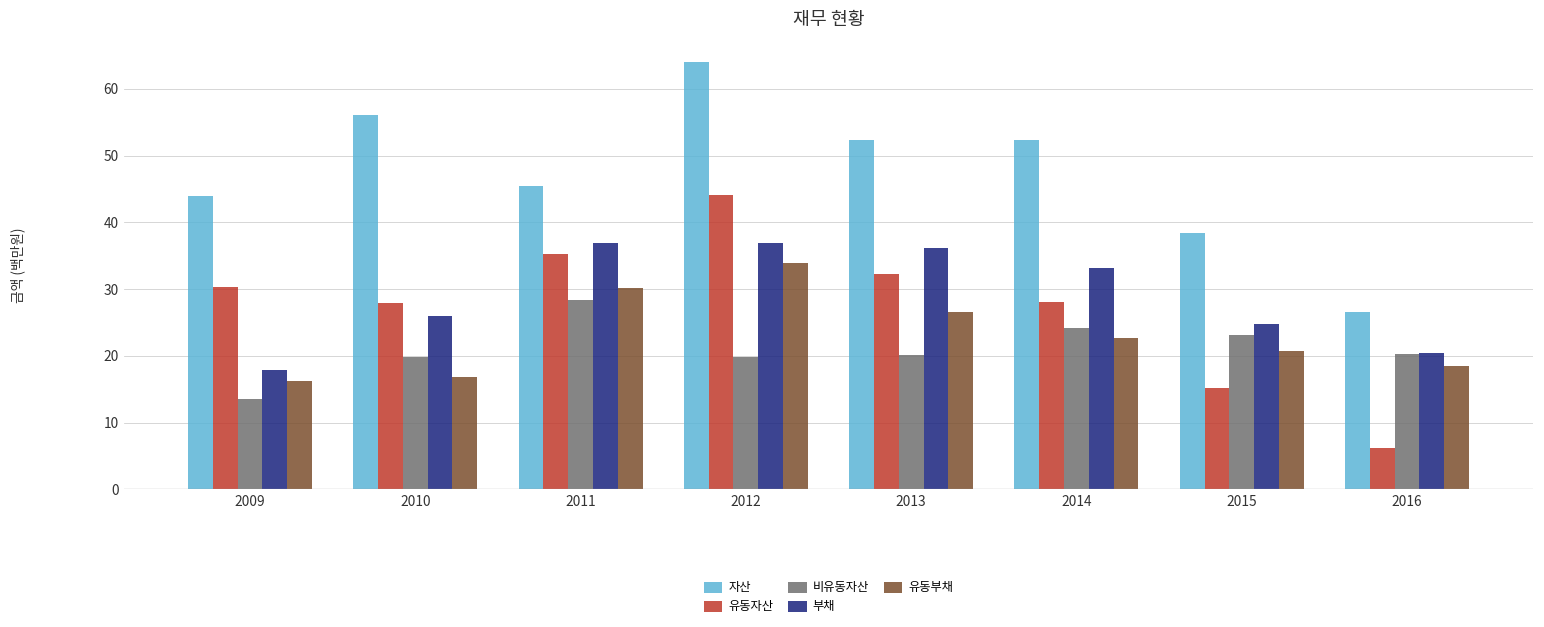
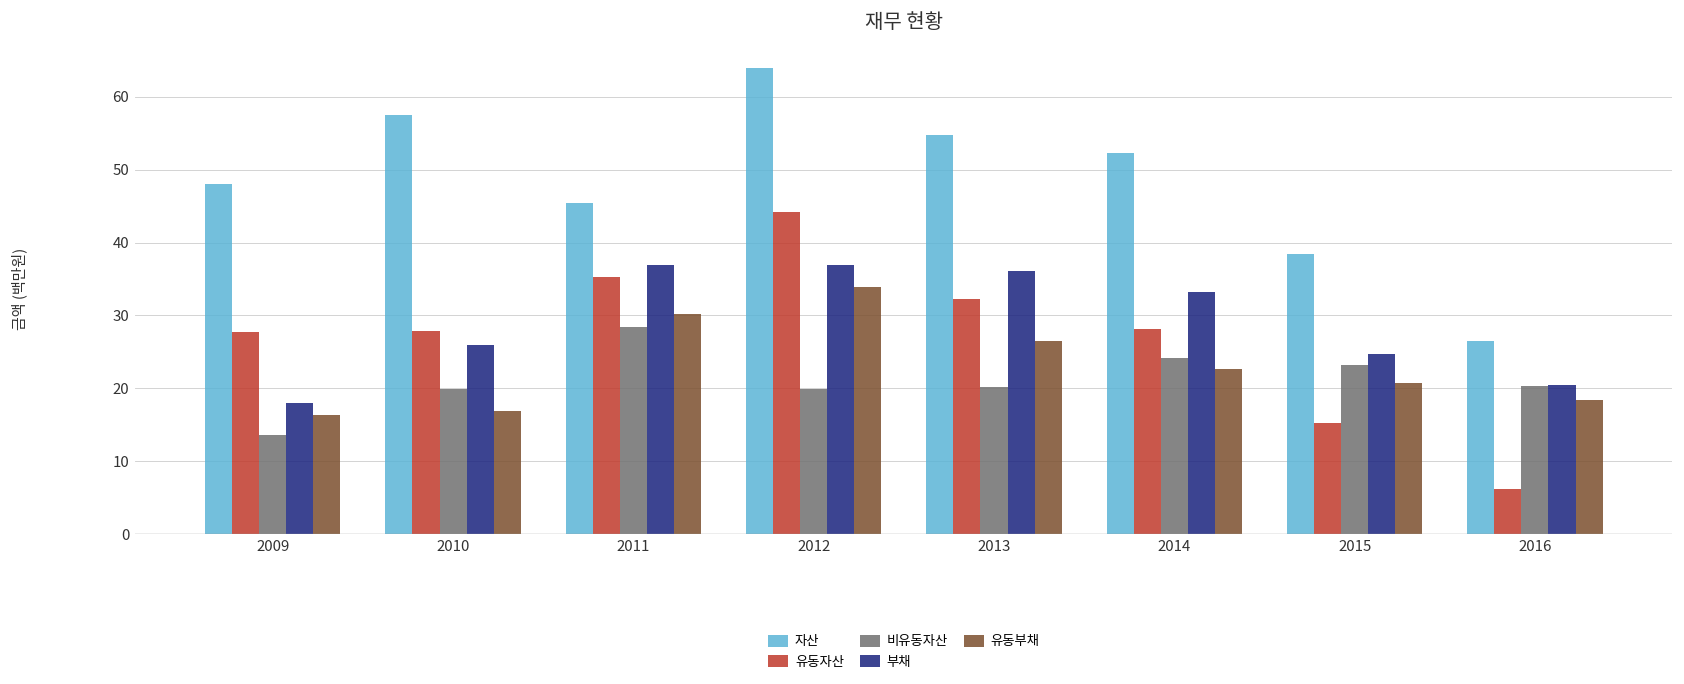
자산, 2009: 44 -> 48
유동자산, 2009: 30 -> 28
자산, 2010: 56 -> 57
자산, 2013: 52 -> 55
